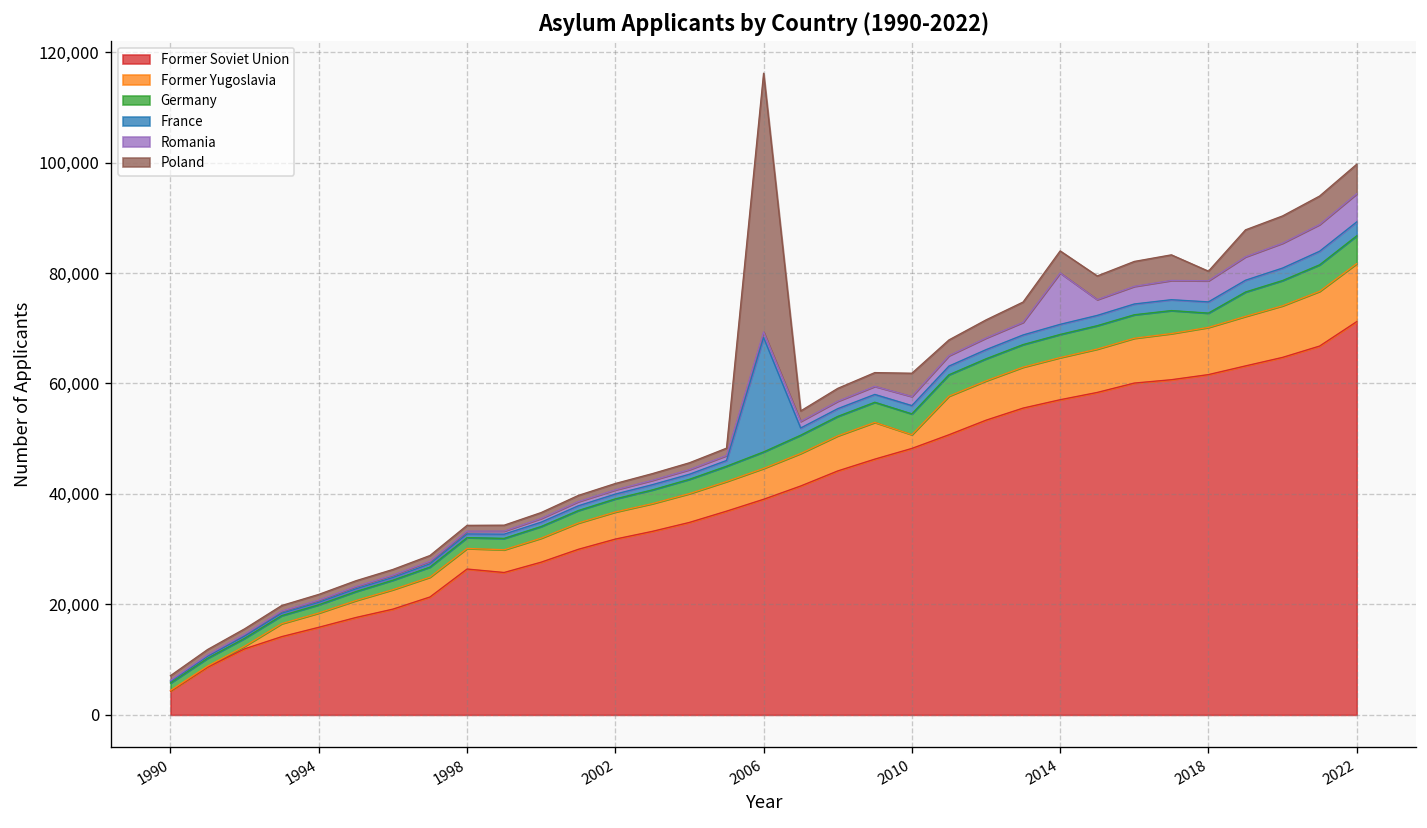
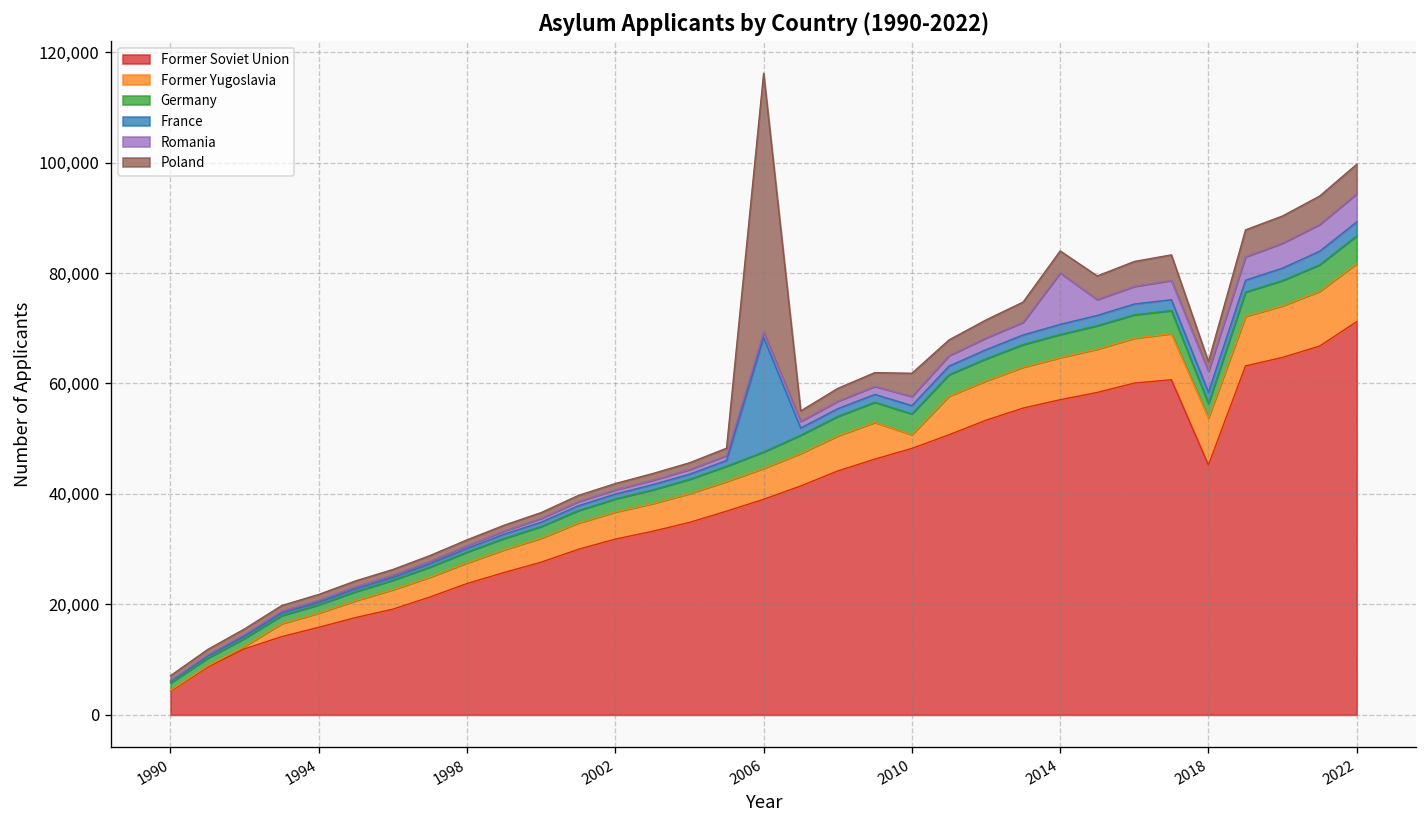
Former Soviet Union, 1998: 26,000 -> 24,000
Former Soviet Union, 2018: 62,000 -> 45,000
